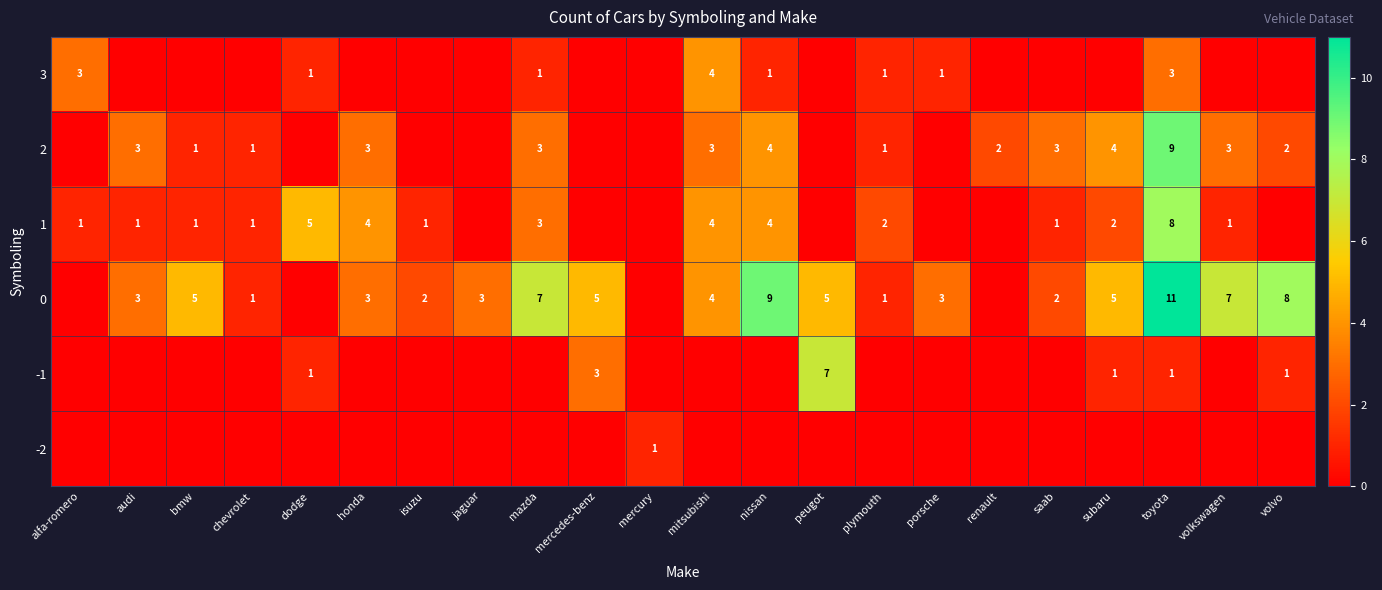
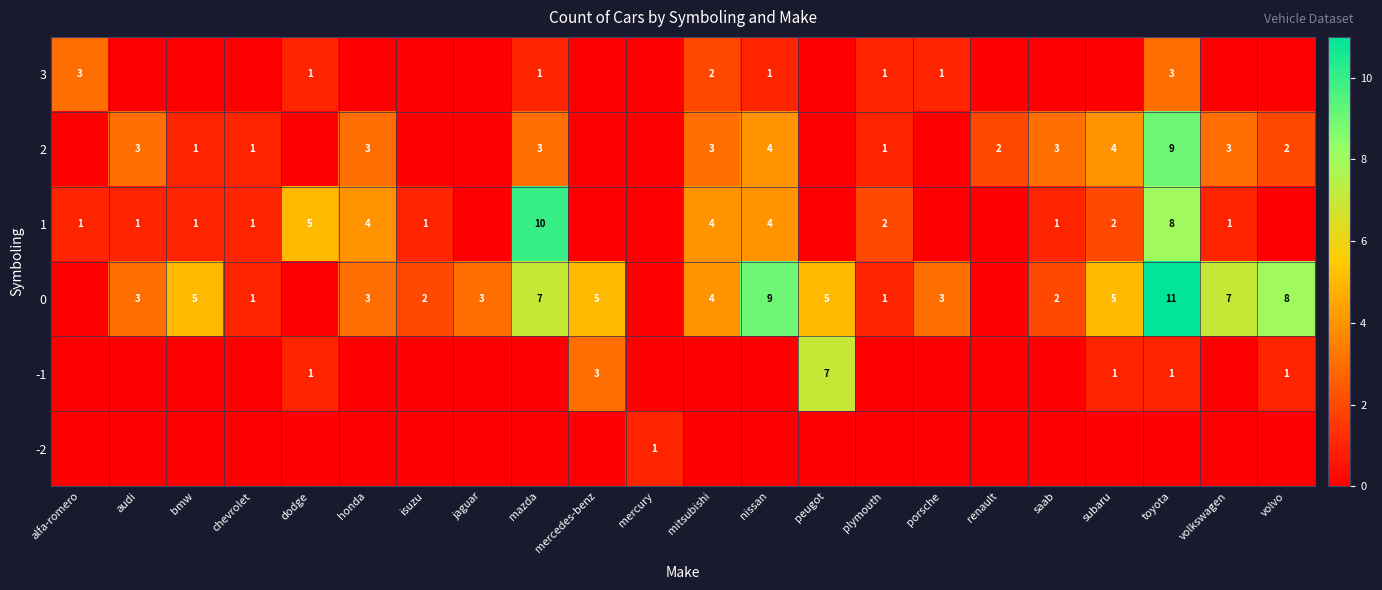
3, mitsubishi: 4 -> 2
1, mazda: 3 -> 10
